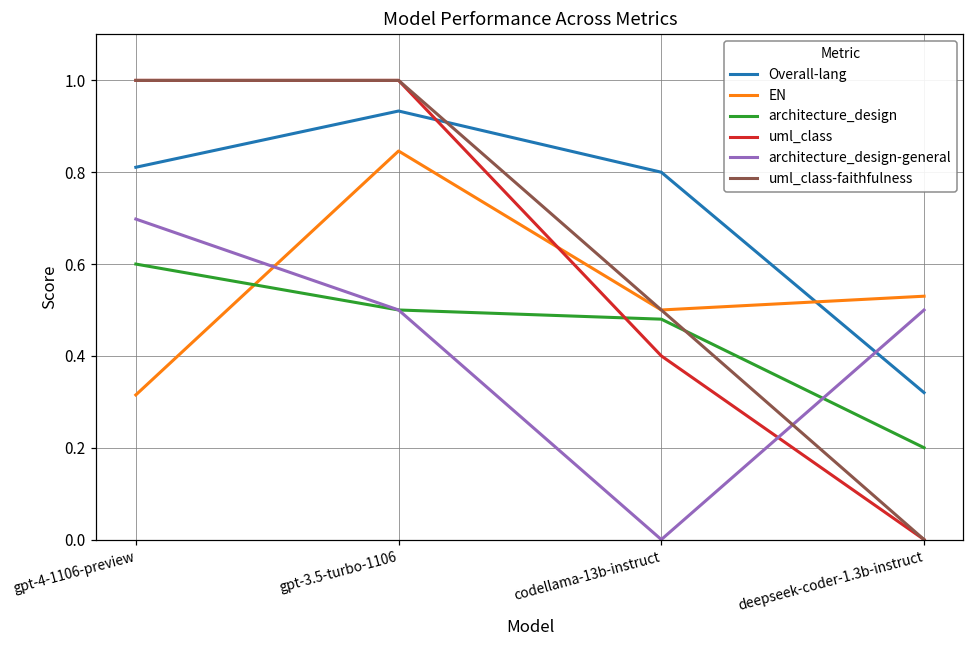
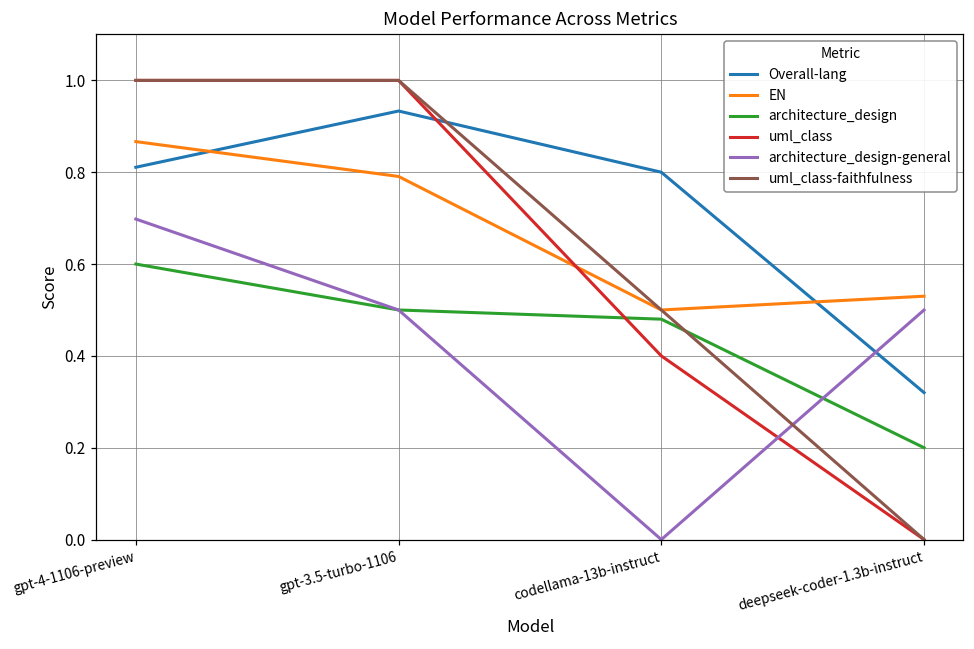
EN, gpt-4-1106-preview: 0.32 -> 0.87
EN, gpt-3.5-turbo-1106: 0.85 -> 0.79
